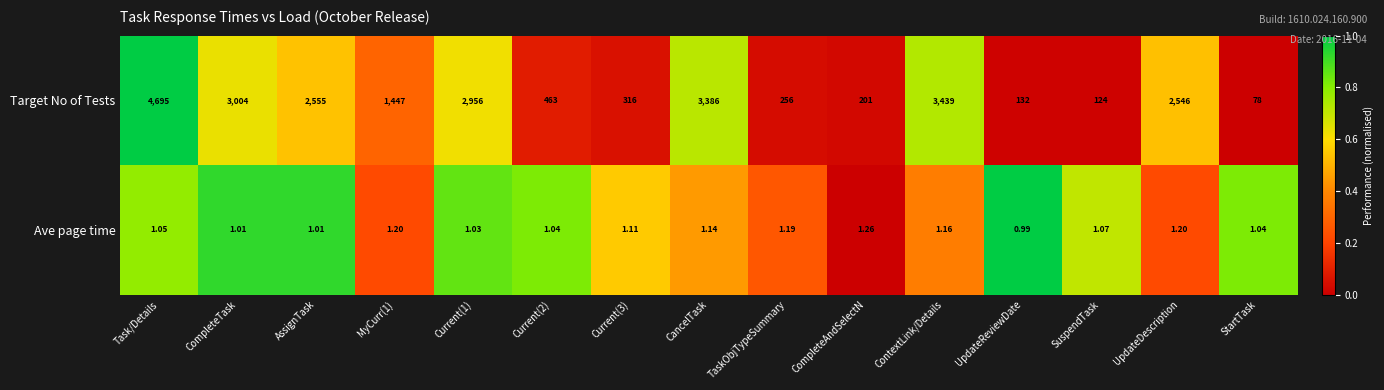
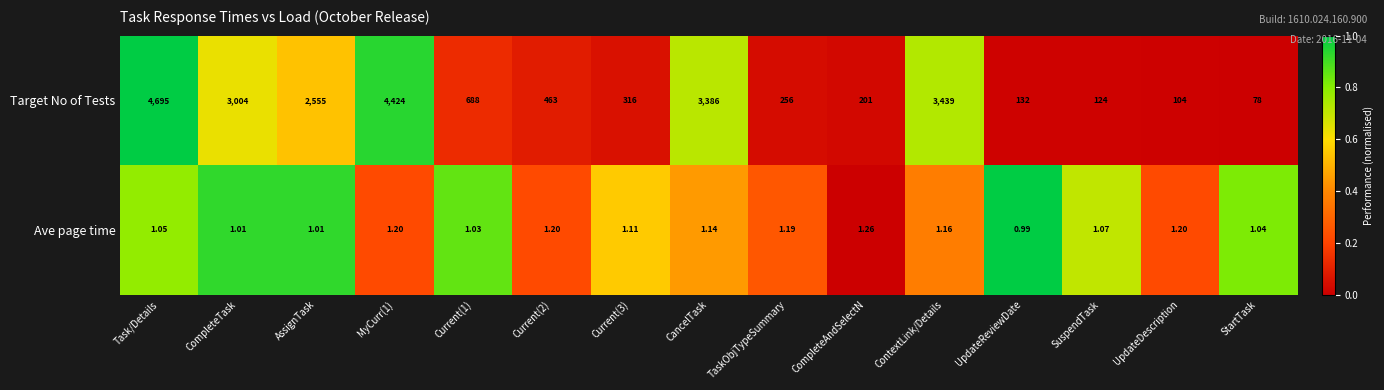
Target No of Tests, MyCurr(1): 1,447 -> 4,424
Target No of Tests, Current(1): 2,956 -> 688
Target No of Tests, UpdateDescription: 2,546 -> 104
Ave page time, Current(2): 1.04 -> 1.20
